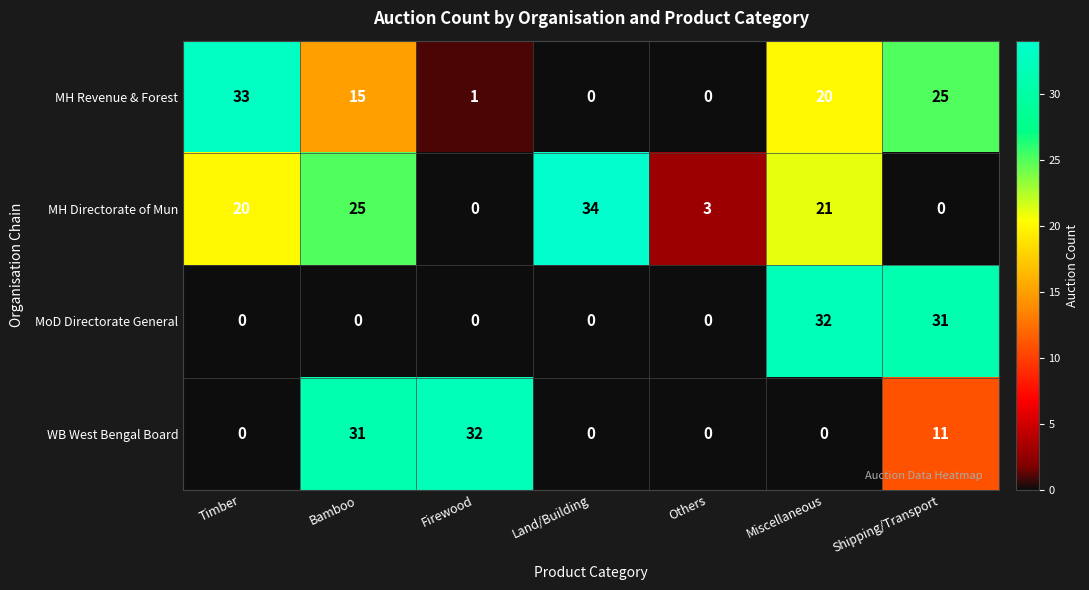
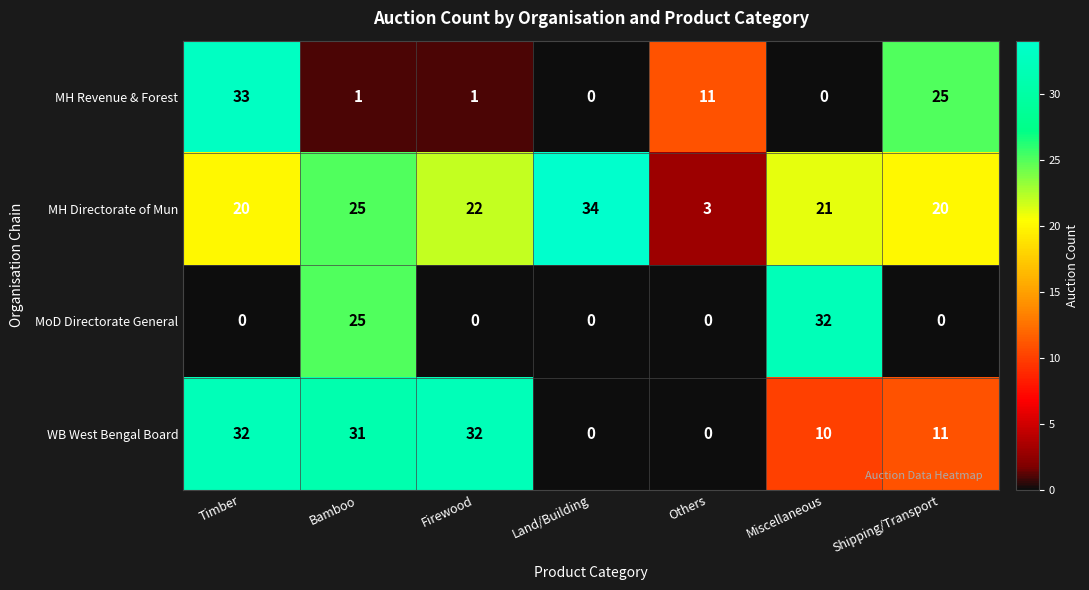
MH Revenue & Forest, Bamboo: 15 -> 1
MH Revenue & Forest, Others: 0 -> 11
MH Revenue & Forest, Miscellaneous: 20 -> 0
MH Directorate of Mun, Firewood: 0 -> 22
MH Directorate of Mun, Shipping/Transport: 0 -> 20
MoD Directorate General, Bamboo: 0 -> 25
MoD Directorate General, Shipping/Transport: 31 -> 0
WB West Bengal Board, Timber: 0 -> 32
WB West Bengal Board, Miscellaneous: 0 -> 10
